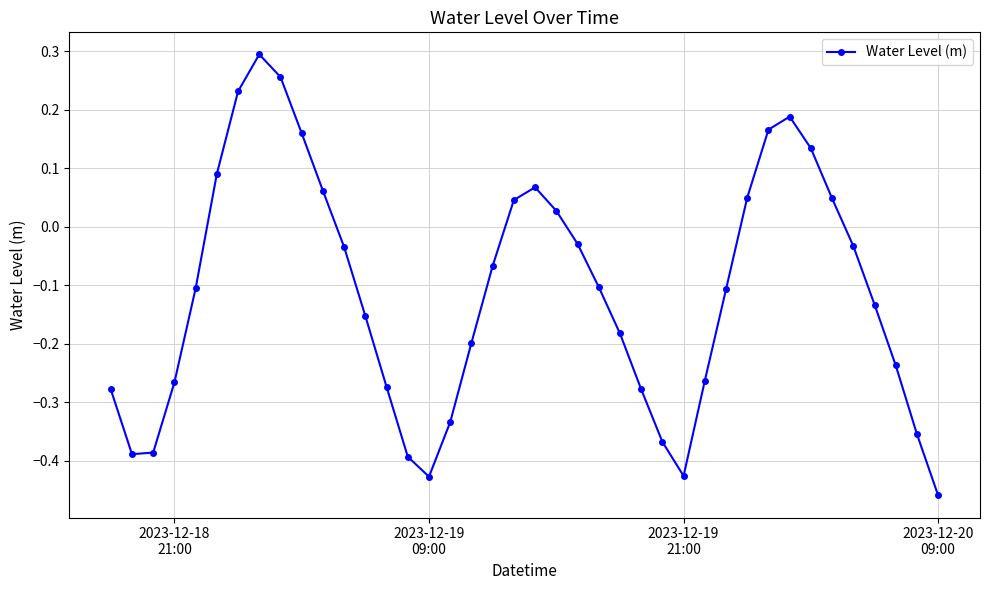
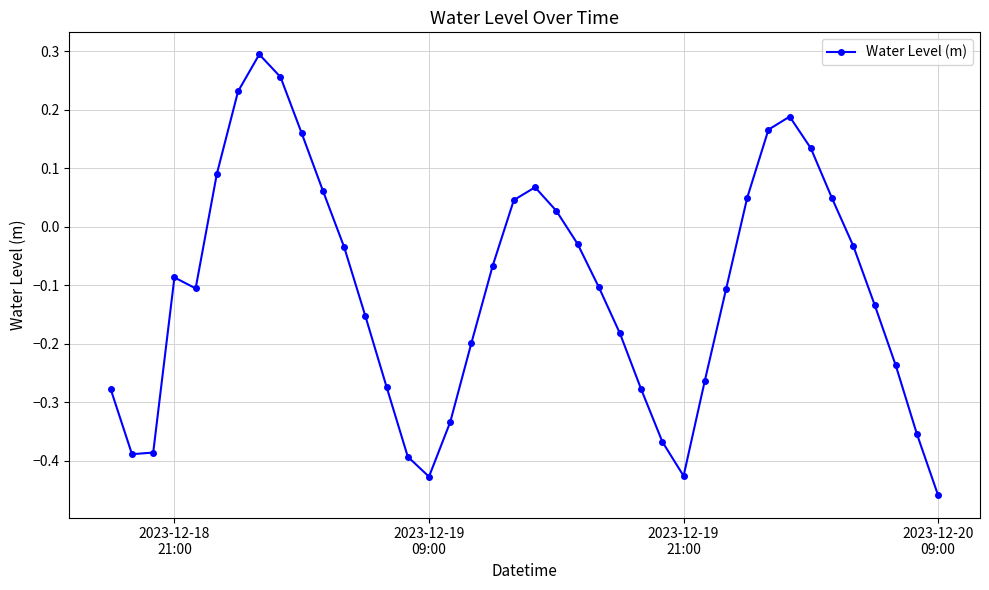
2023-12-18 21:00: -0.27 -> -0.09
